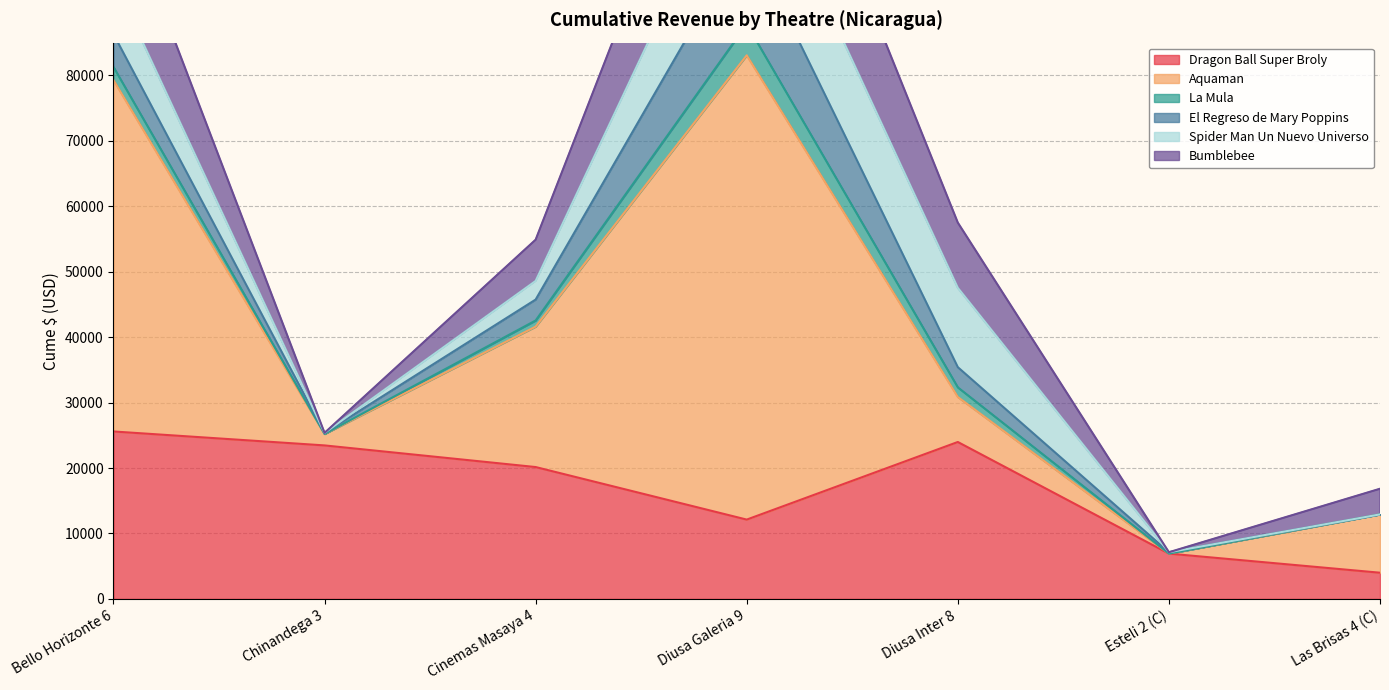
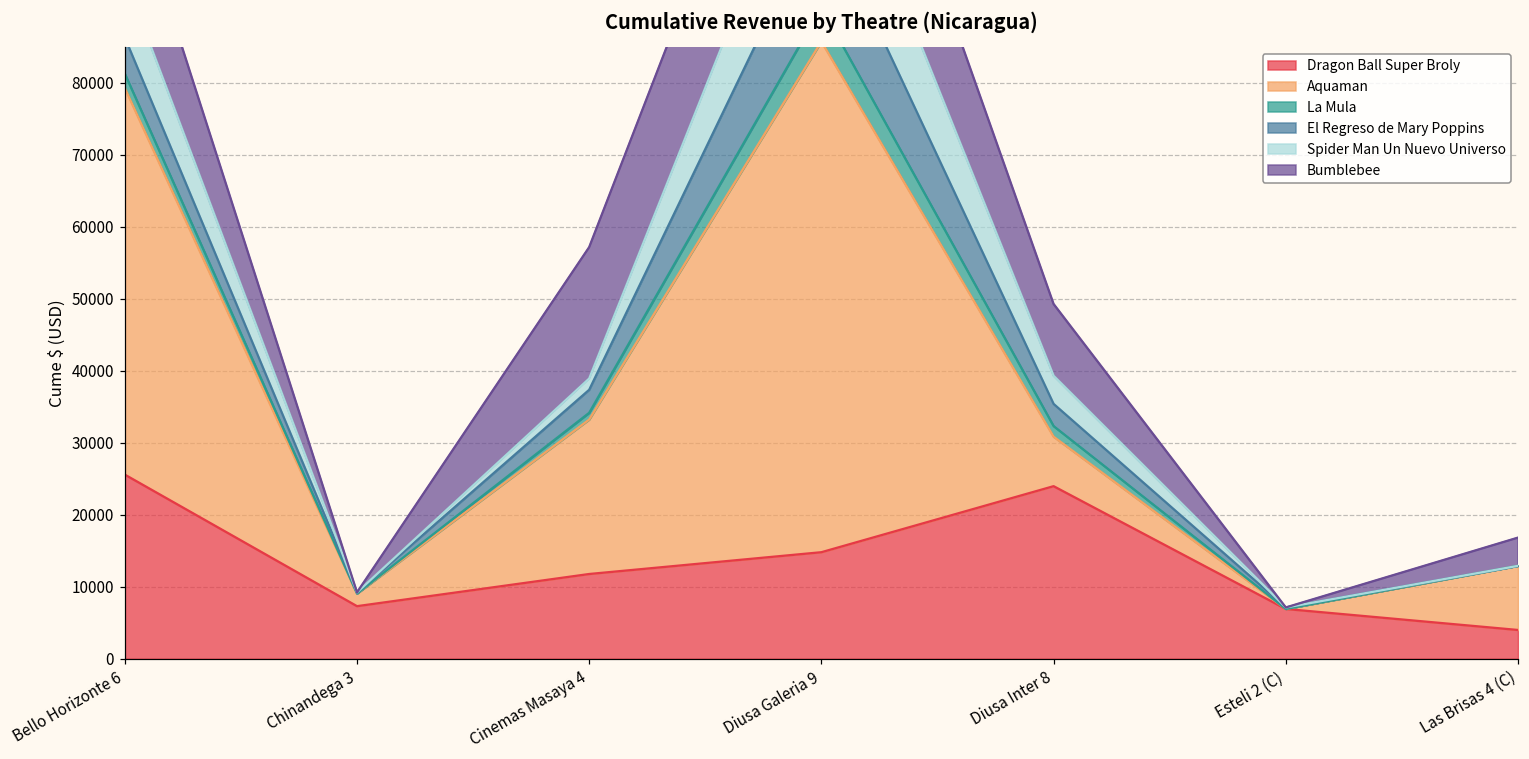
Dragon Ball Super Broly, Chinandega 3: 23000 -> 7000
Dragon Ball Super Broly, Cinemas Masaya 4: 20000 -> 12000
Spider Man Un Nuevo Universo, Cinemas Masaya 4: 3000 -> 2000
Bumblebee, Cinemas Masaya 4: 6000 -> 18000
Dragon Ball Super Broly, Diusa Galeria 9: 12000 -> 15000
Spider Man Un Nuevo Universo, Diusa Inter 8: 12000 -> 4000
